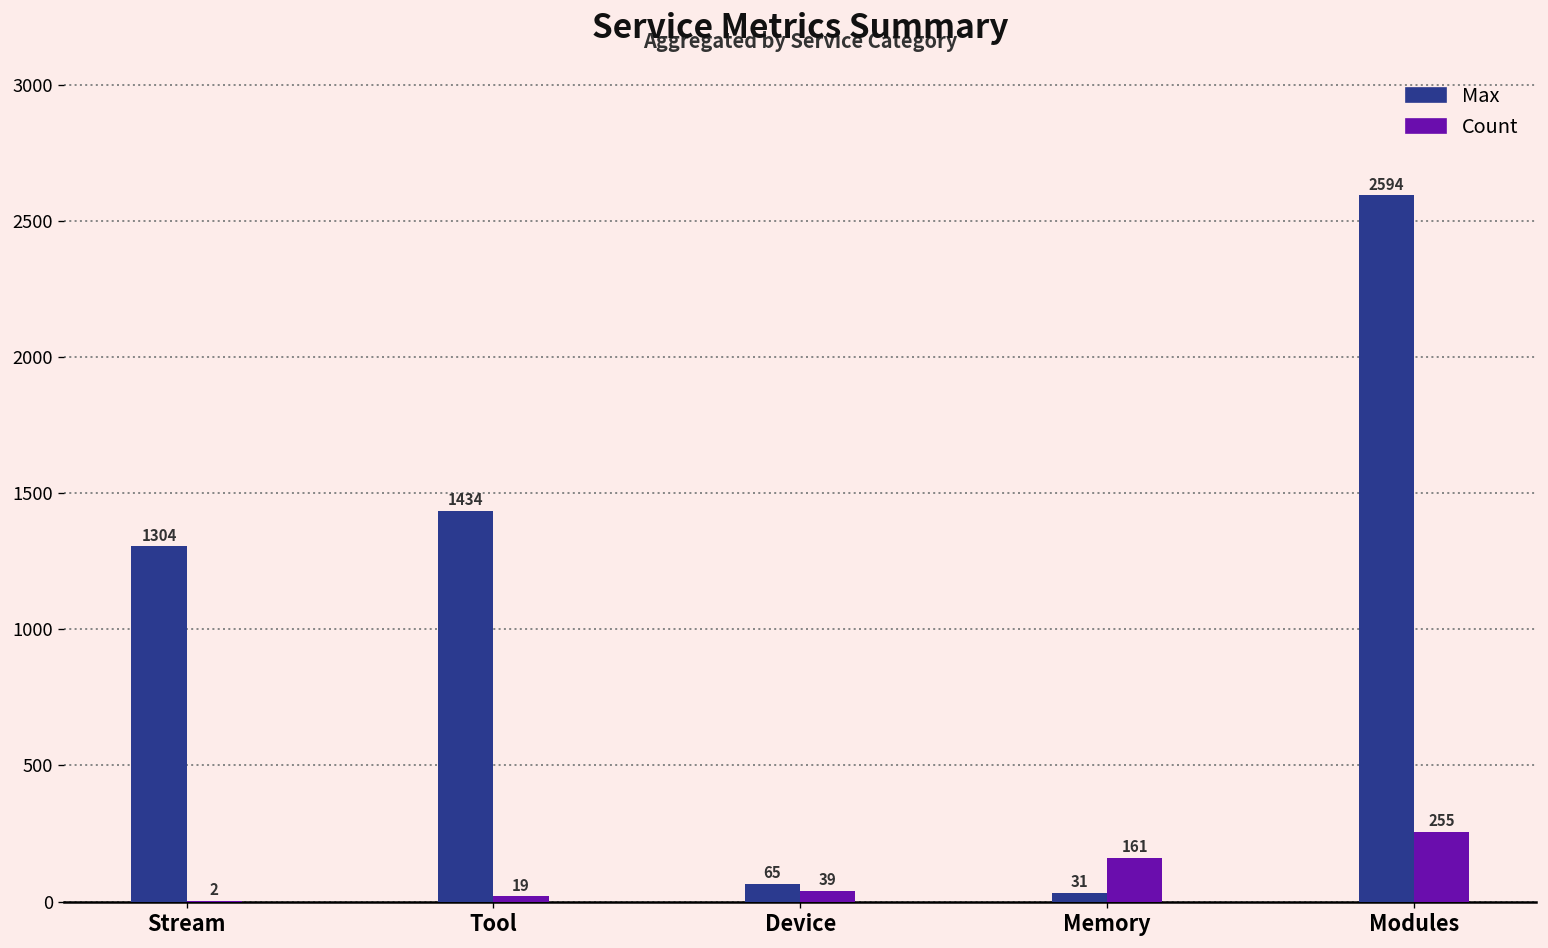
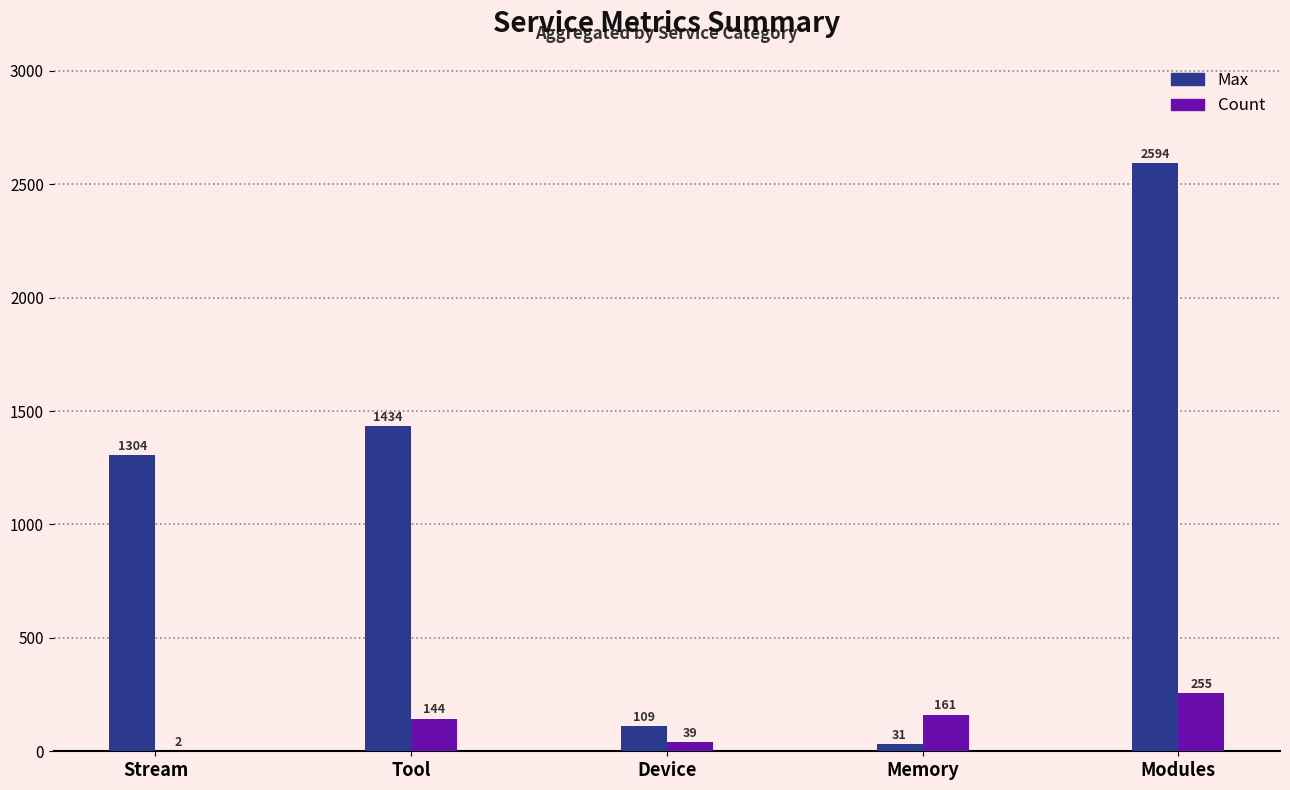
Count, Tool: 19 -> 144
Max, Device: 65 -> 109
